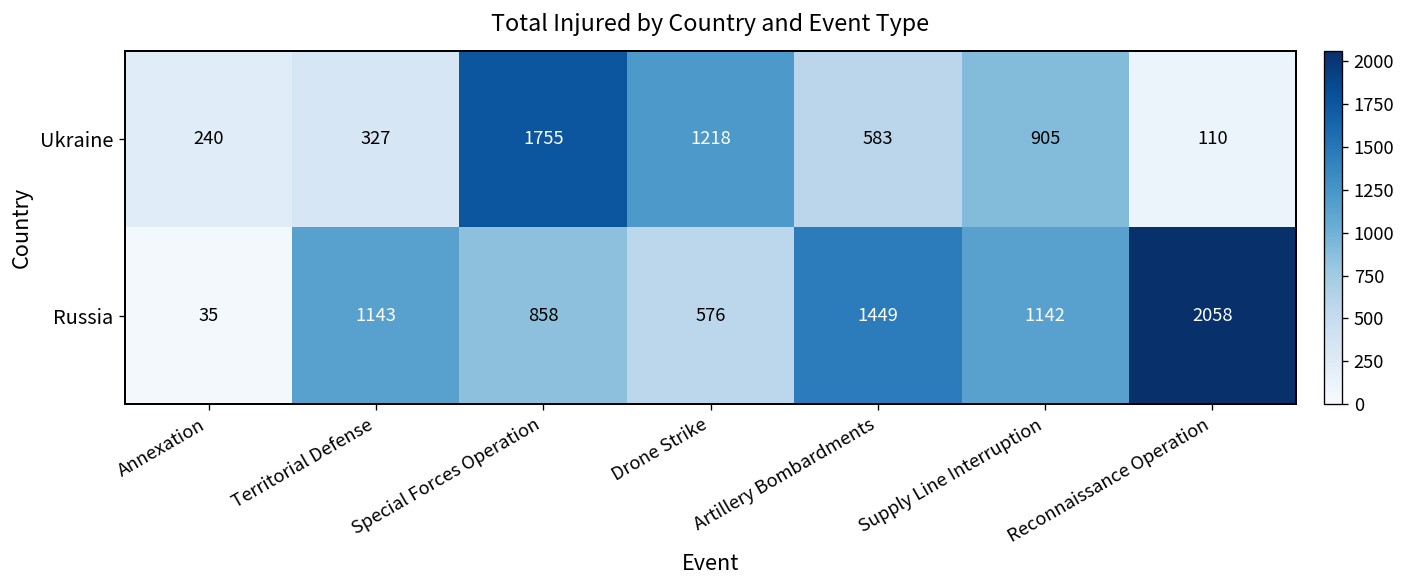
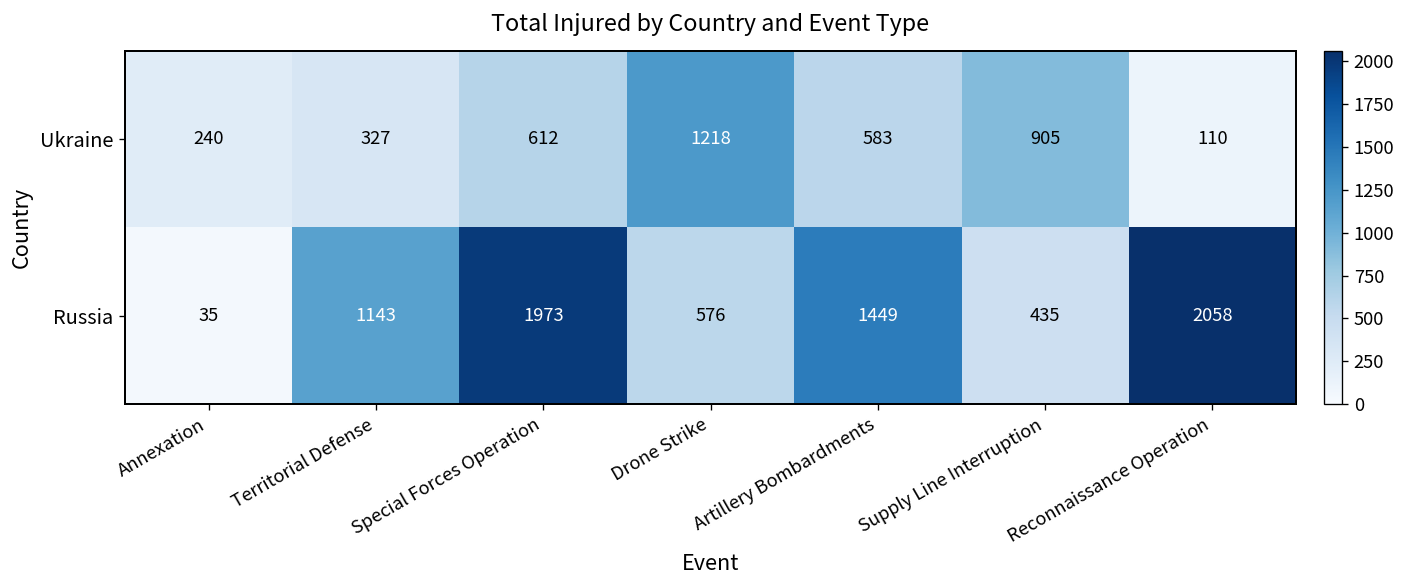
Ukraine, Special Forces Operation: 1755 -> 612
Russia, Special Forces Operation: 858 -> 1973
Russia, Supply Line Interruption: 1142 -> 435
